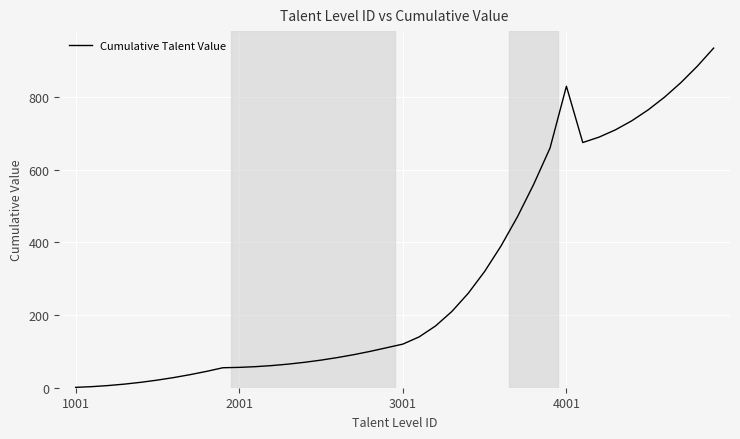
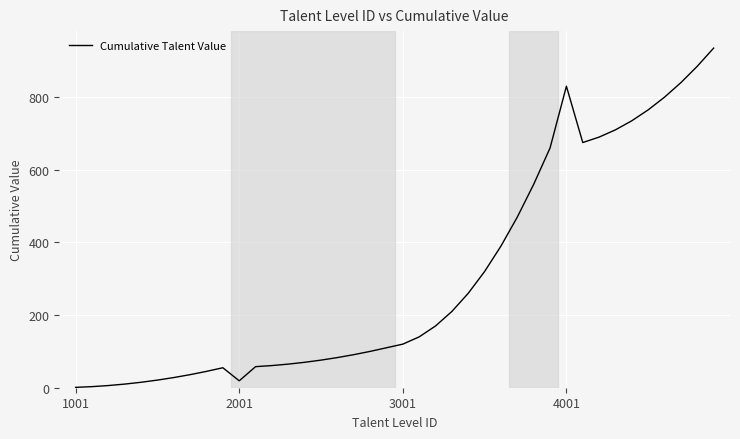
2001: 60 -> 20
